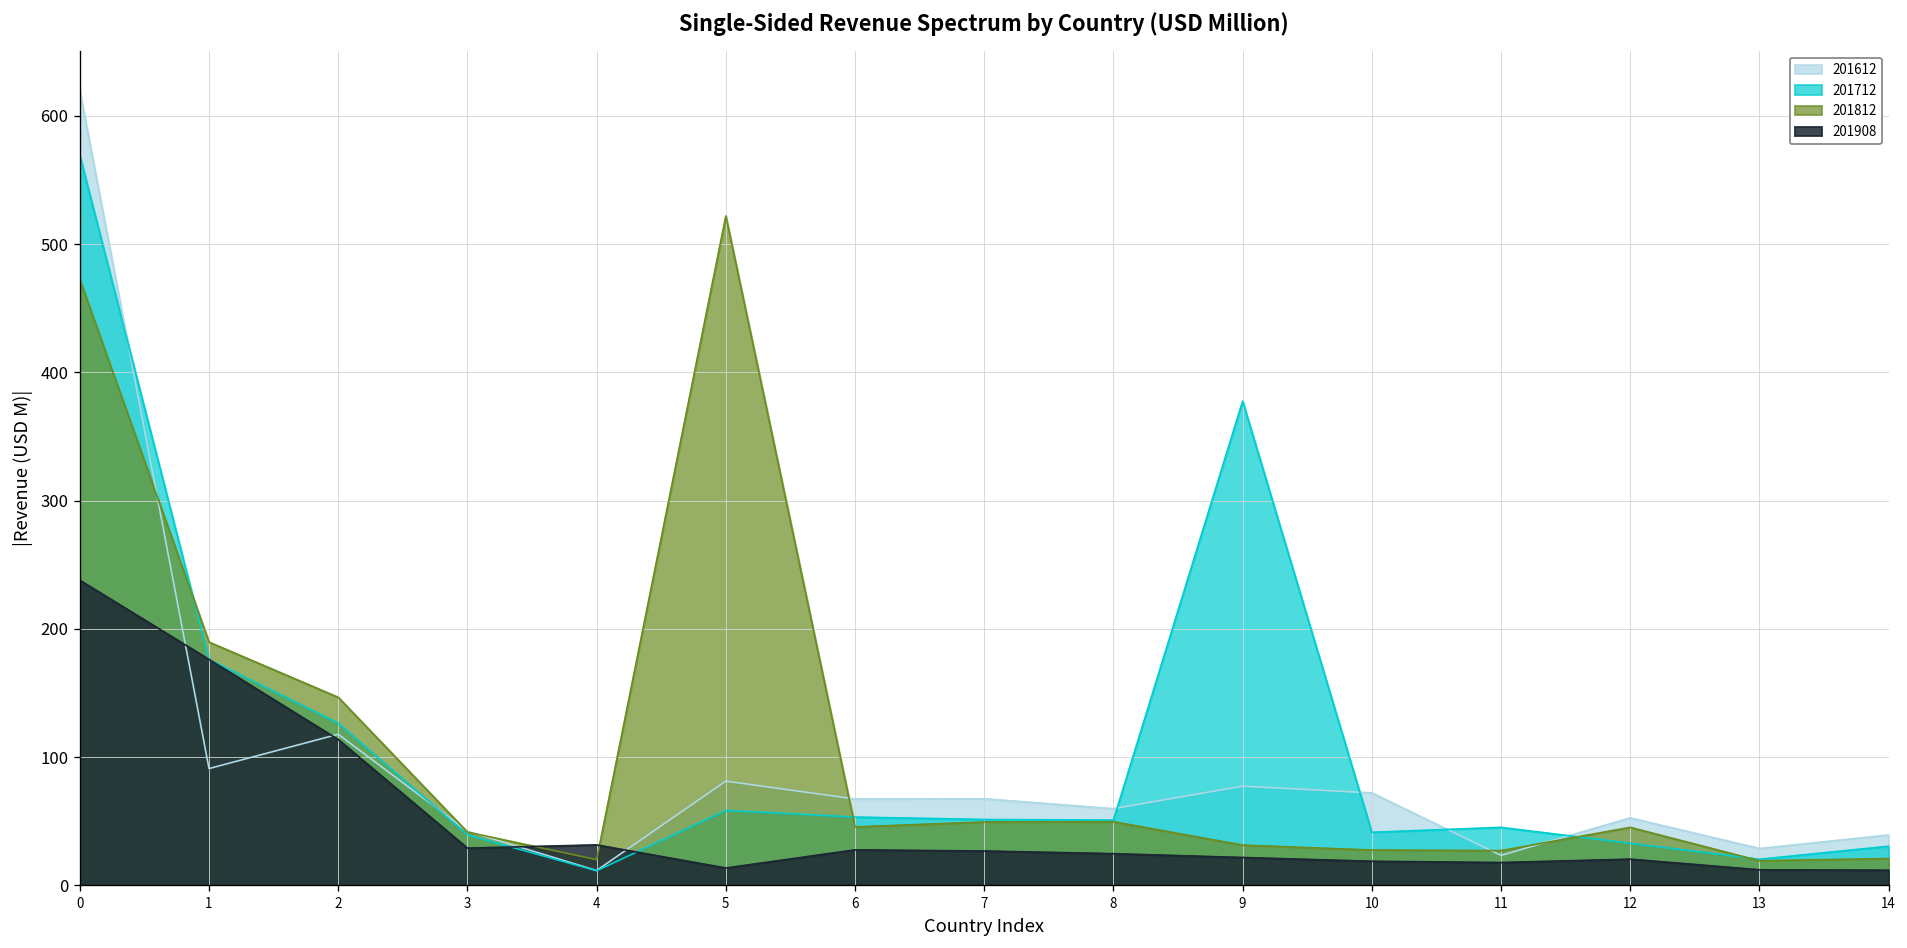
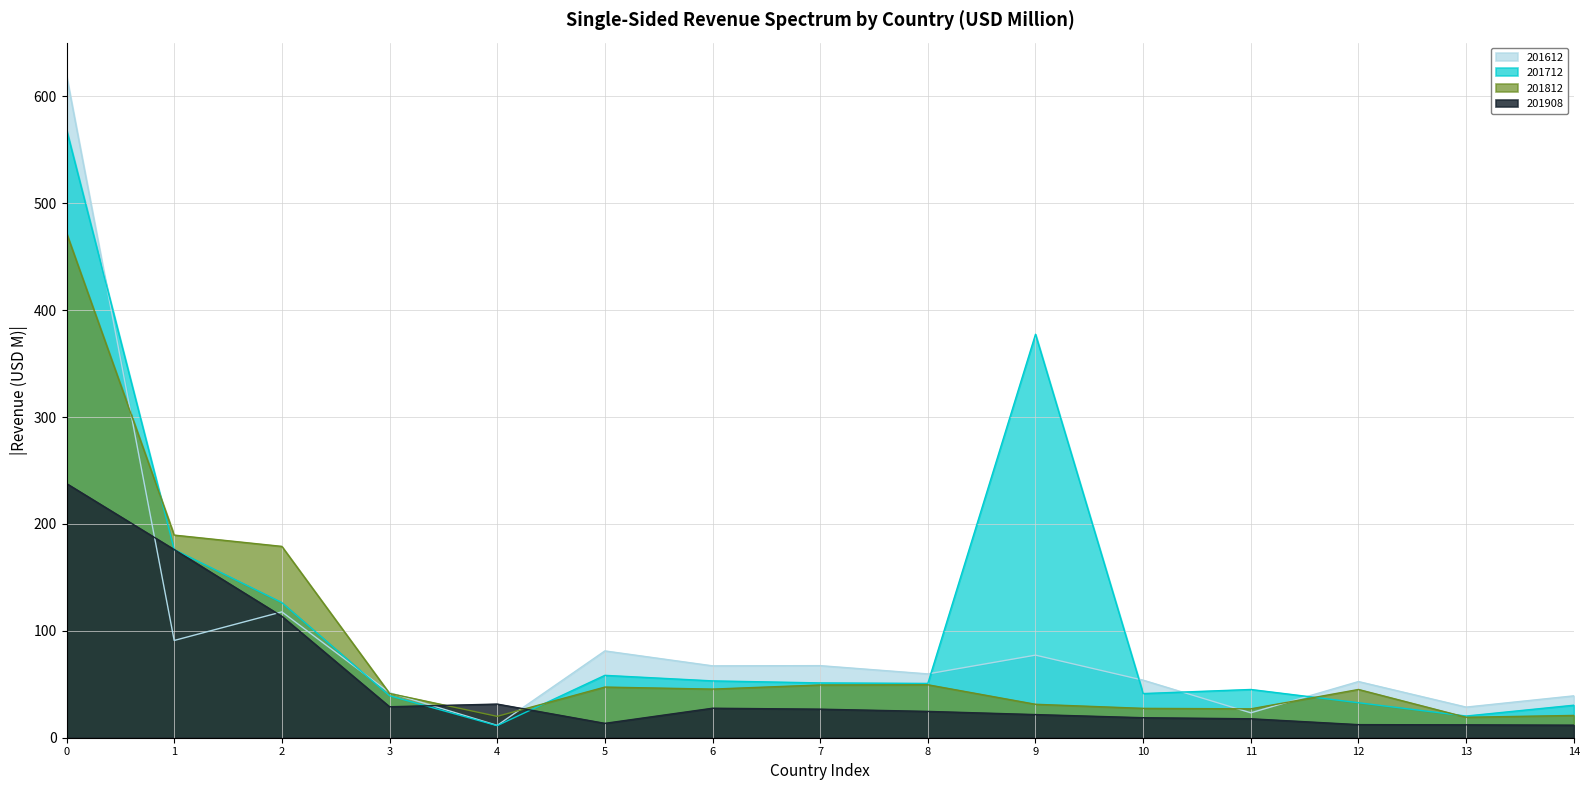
201812, 2: 147 -> 179
201812, 5: 522 -> 47
201612, 10: 72 -> 54
201908, 12: 20 -> 12
